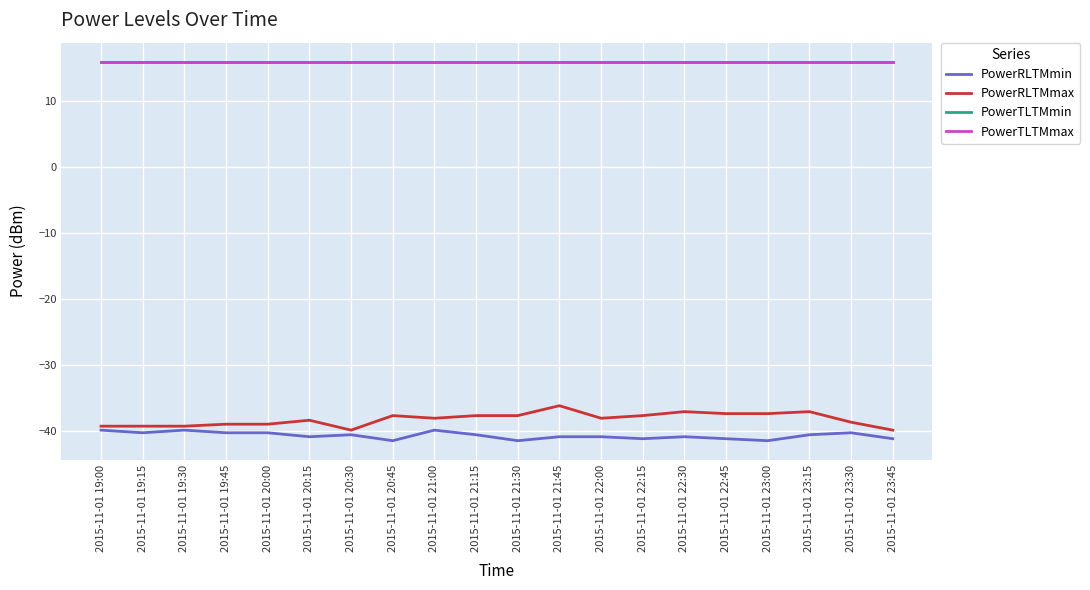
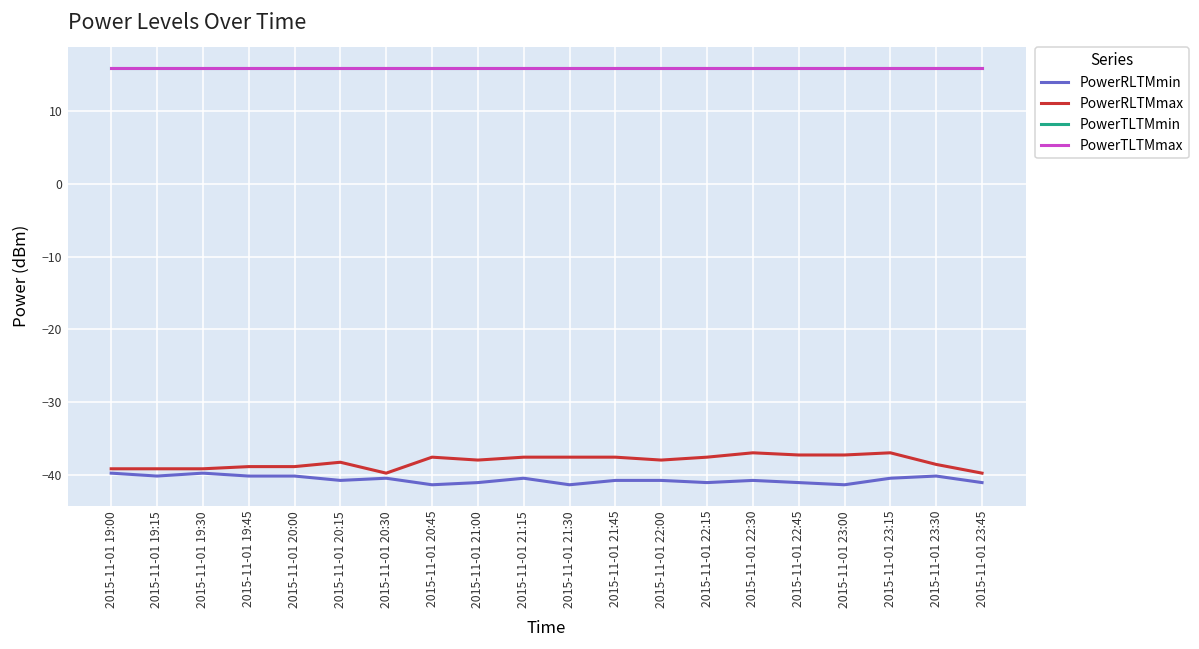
PowerRLTMmin, 2015-11-01 21:00: -40 -> -41
PowerRLTMmax, 2015-11-01 21:45: -36 -> -38
